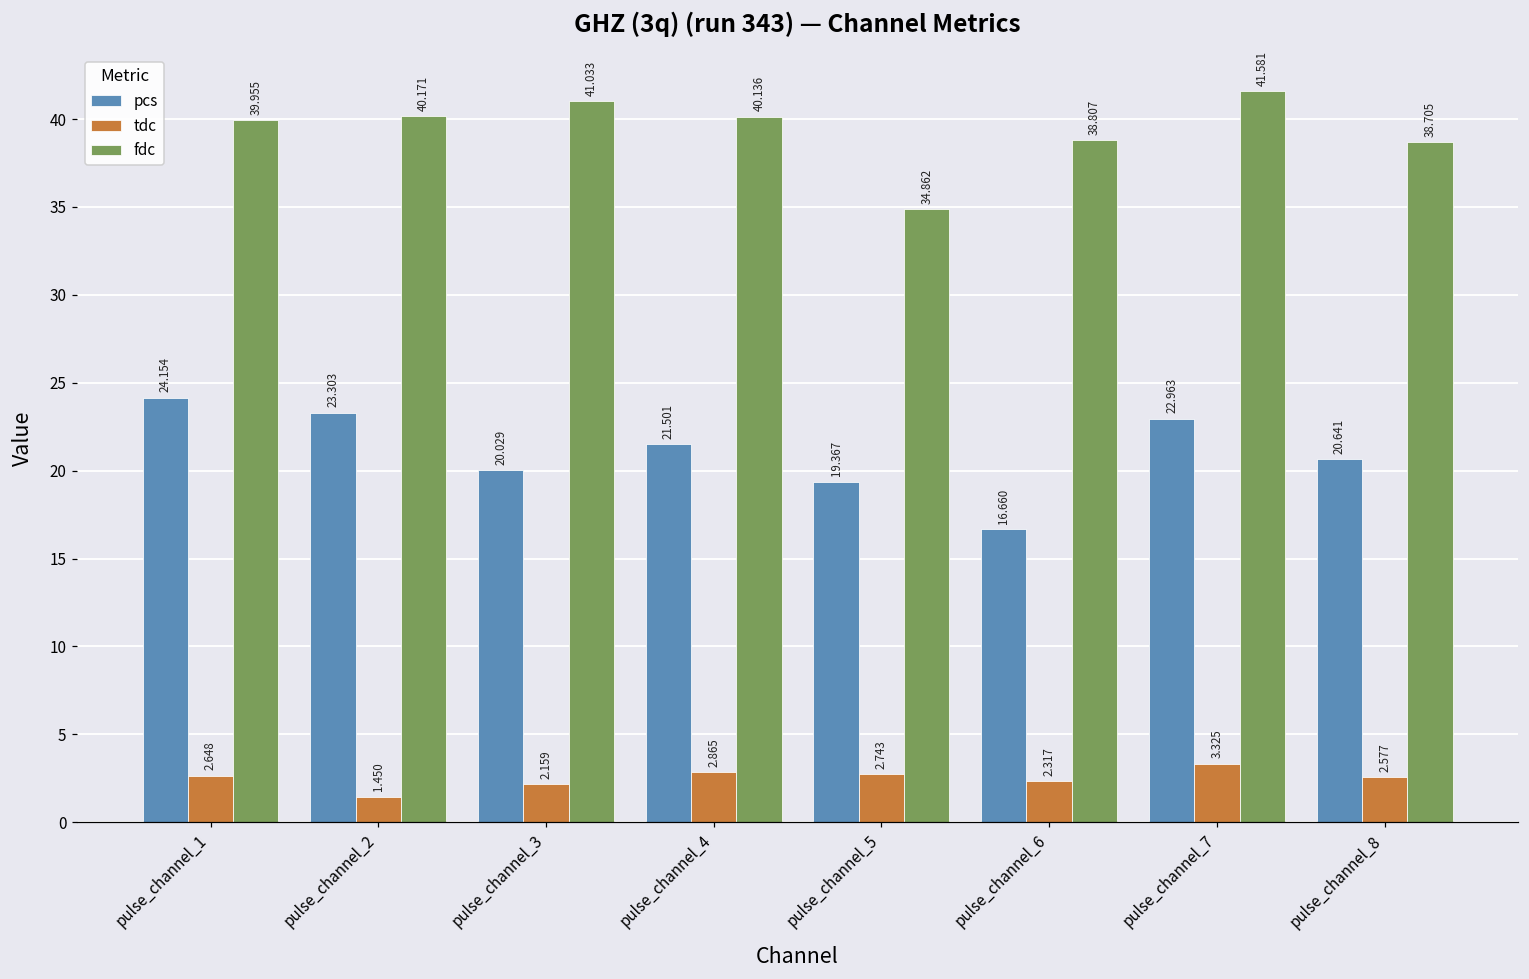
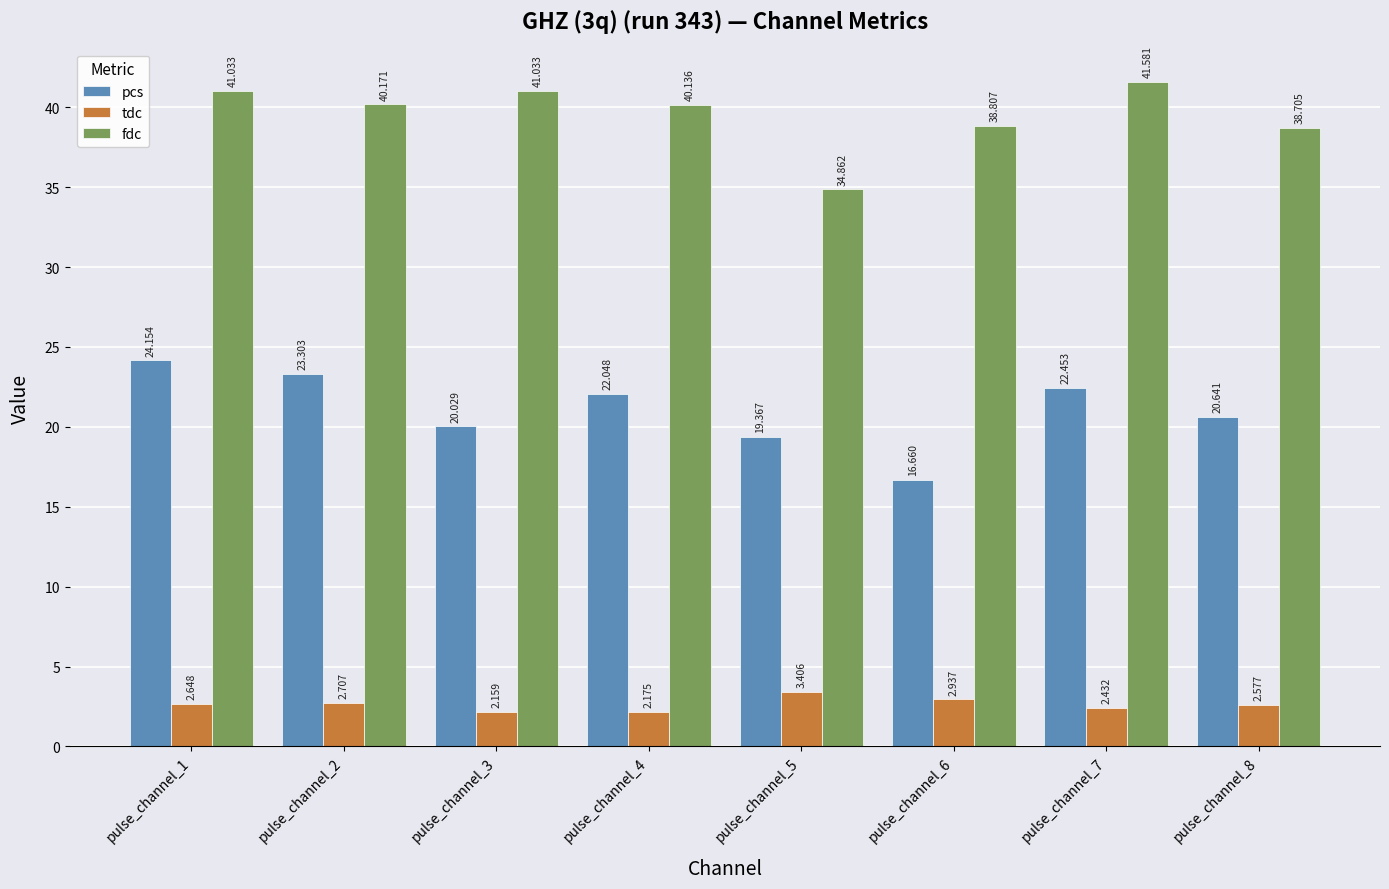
fdc, pulse_channel_1: 39.955 -> 41.033
tdc, pulse_channel_2: 1.450 -> 2.707
pcs, pulse_channel_4: 21.501 -> 22.048
tdc, pulse_channel_4: 2.865 -> 2.175
tdc, pulse_channel_5: 2.743 -> 3.406
tdc, pulse_channel_6: 2.317 -> 2.937
pcs, pulse_channel_7: 22.963 -> 22.453
tdc, pulse_channel_7: 3.325 -> 2.432
